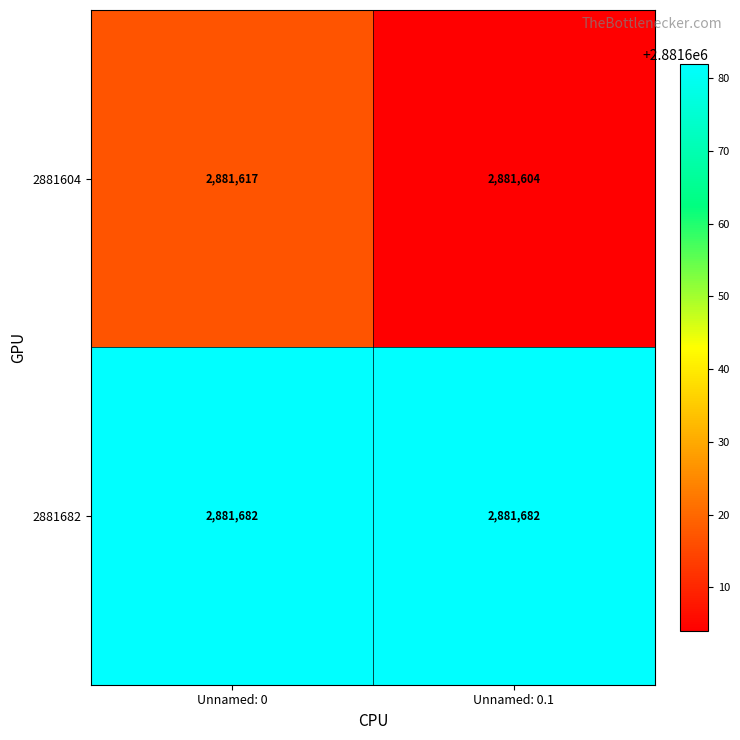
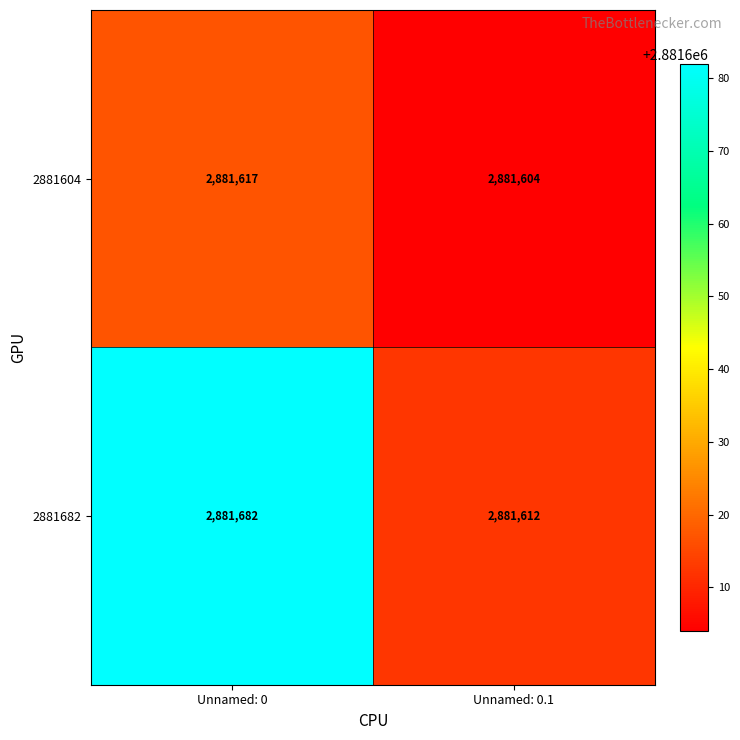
2881682, Unnamed: 0.1: 2,881,682 -> 2,881,612
